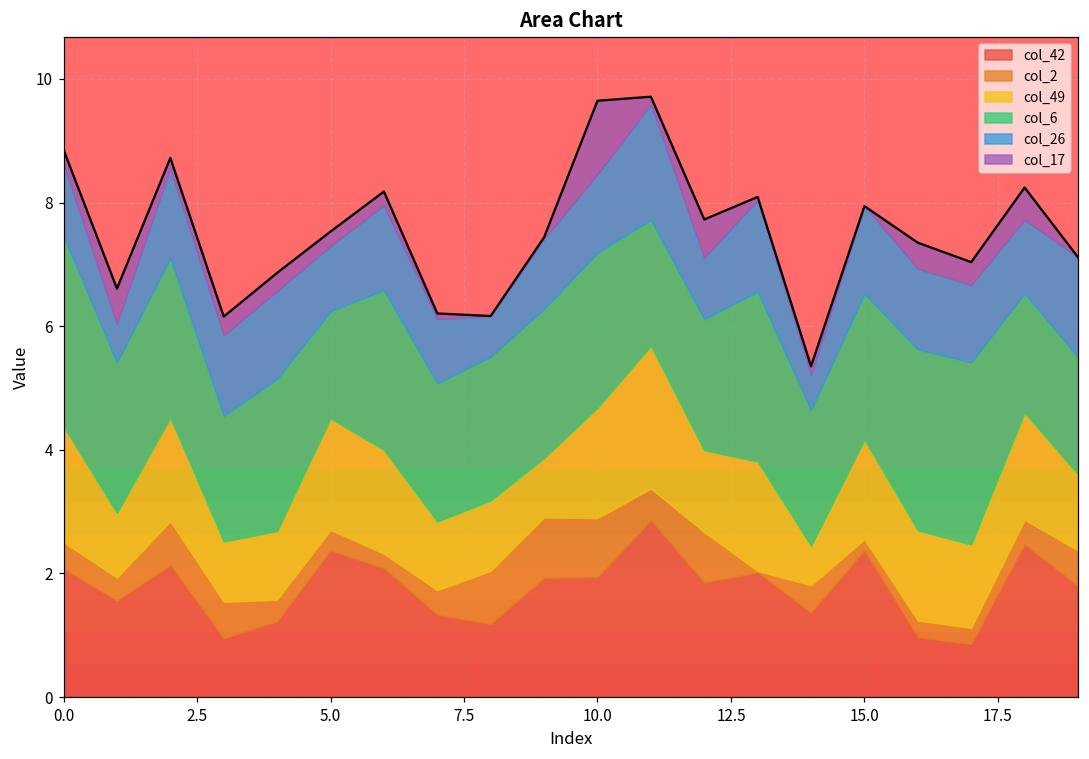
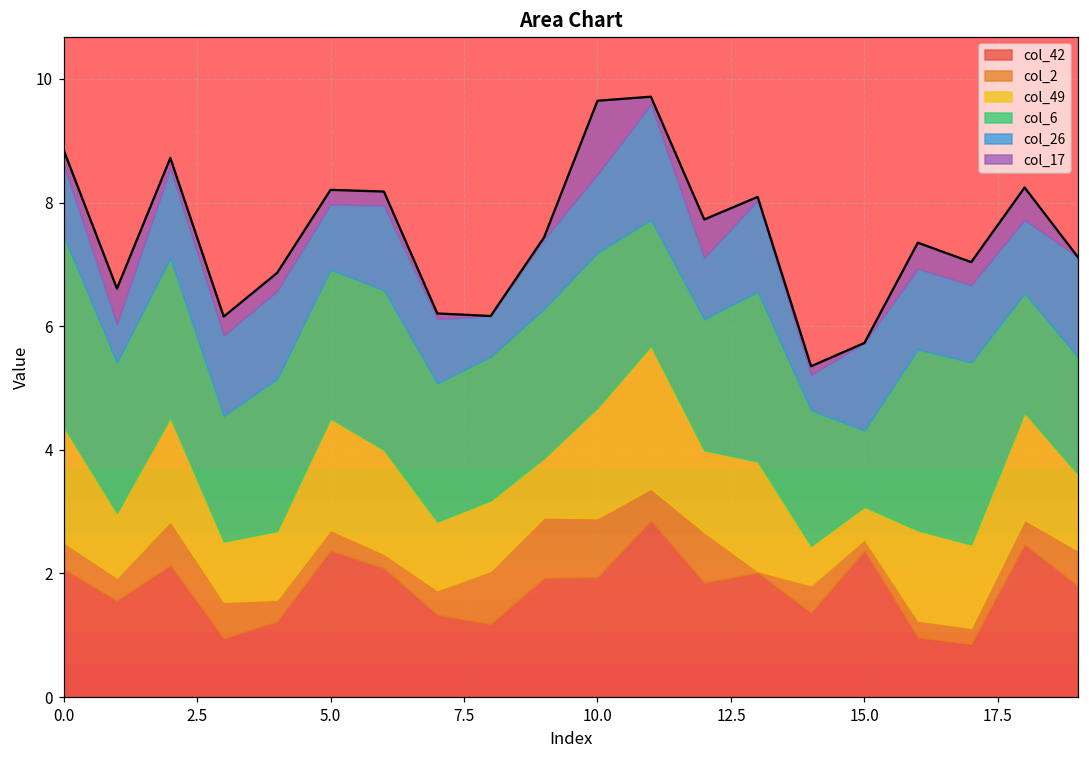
col_6, 5.0: 1.7 -> 2.4
col_49, 15.0: 1.6 -> 0.5
col_6, 15.0: 2.4 -> 1.2
